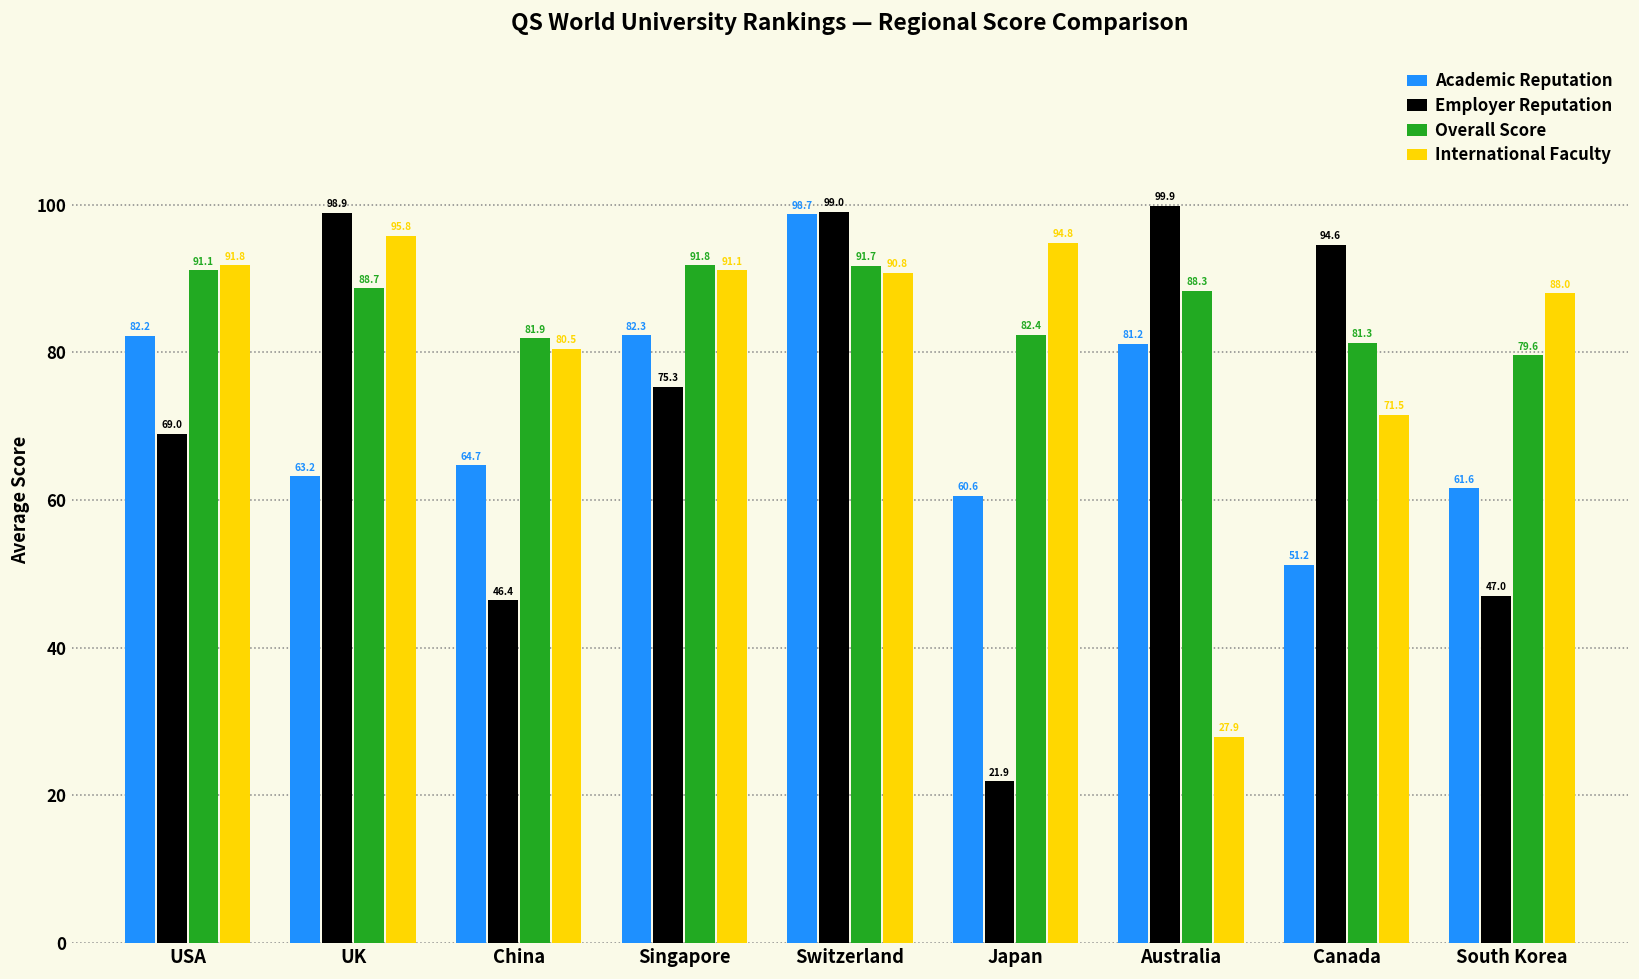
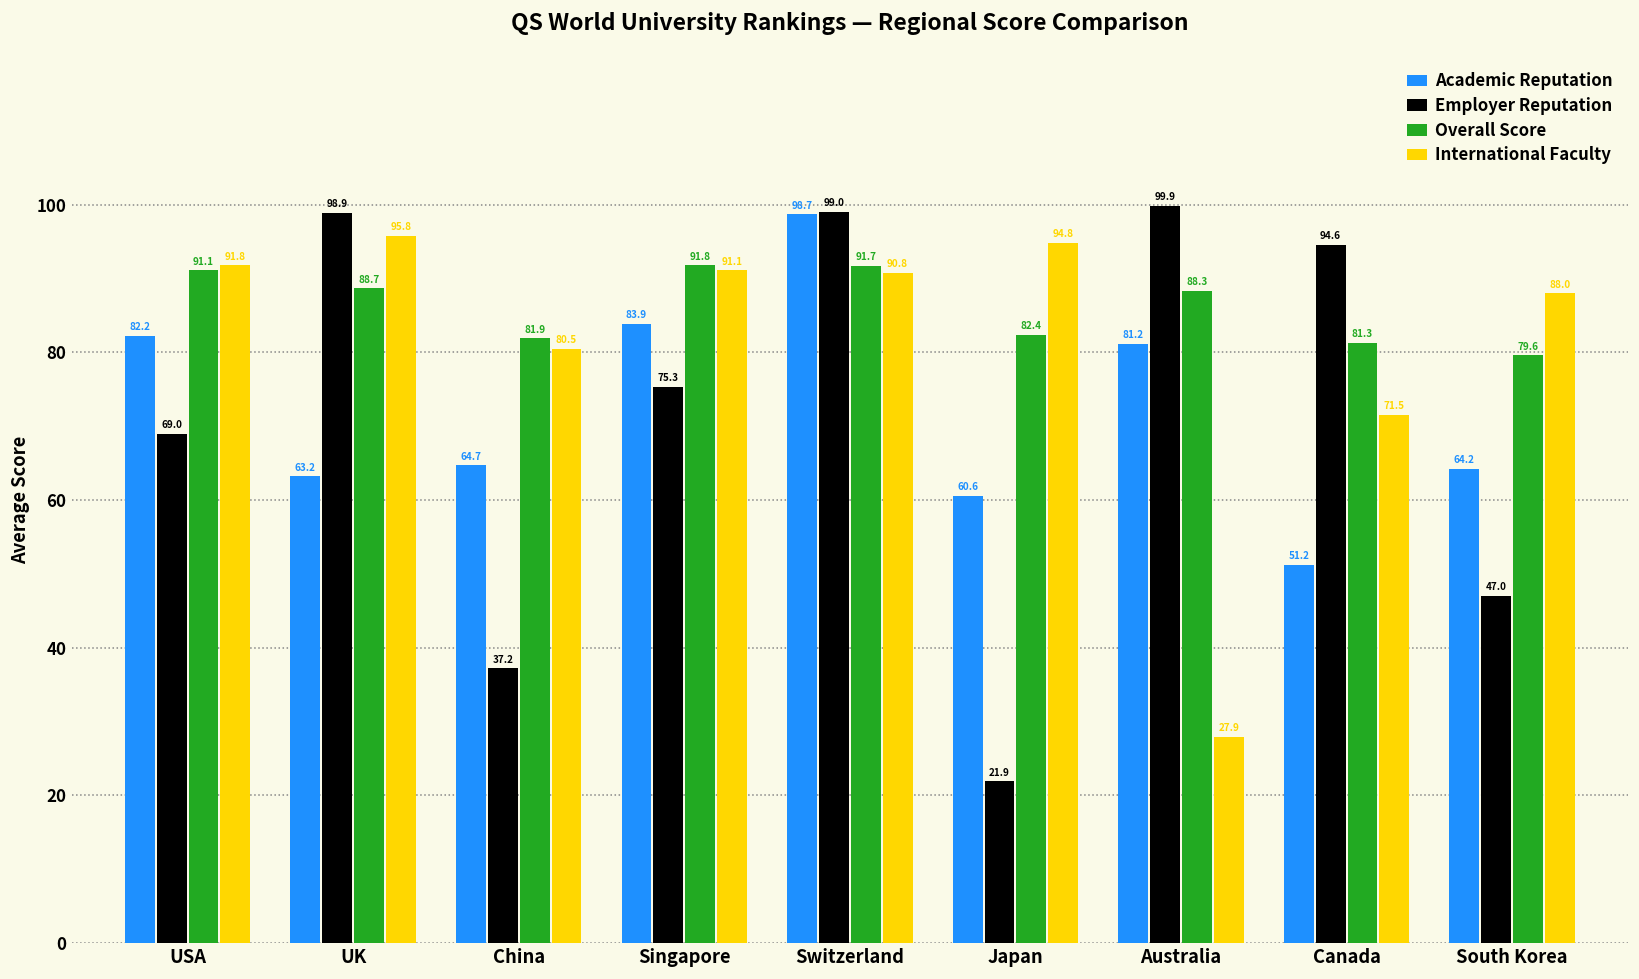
Employer Reputation, China: 46.4 -> 37.2
Academic Reputation, Singapore: 82.3 -> 83.9
Academic Reputation, South Korea: 61.6 -> 64.2
